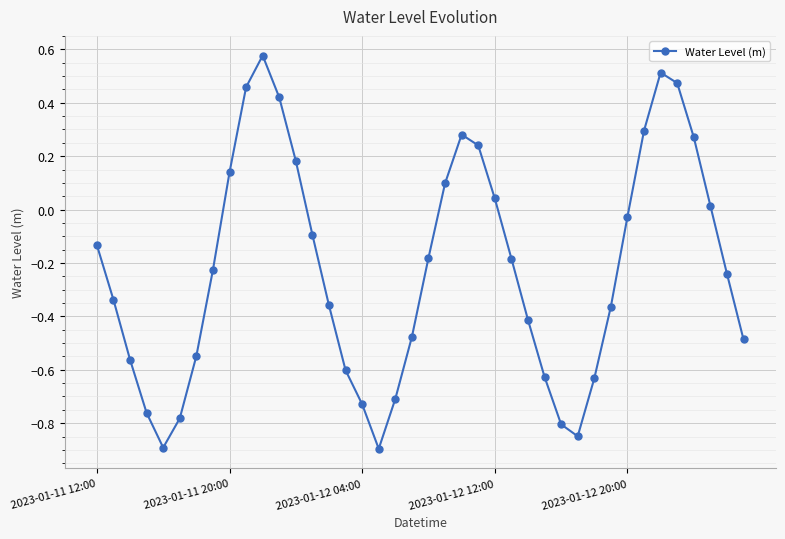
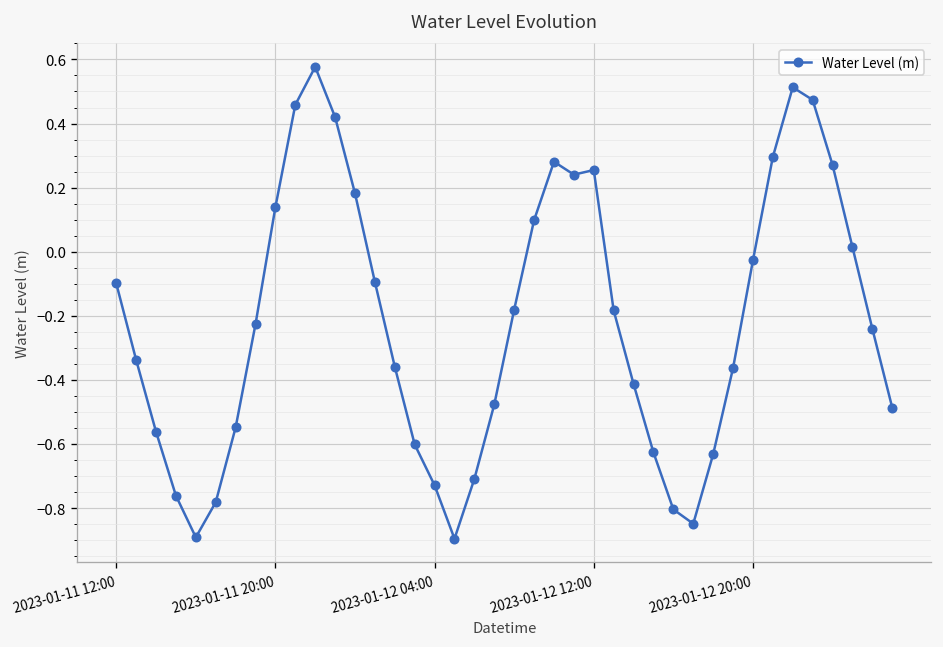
2023-01-11 12:00: -0.13 -> -0.10
2023-01-12 12:00: 0.04 -> 0.25
